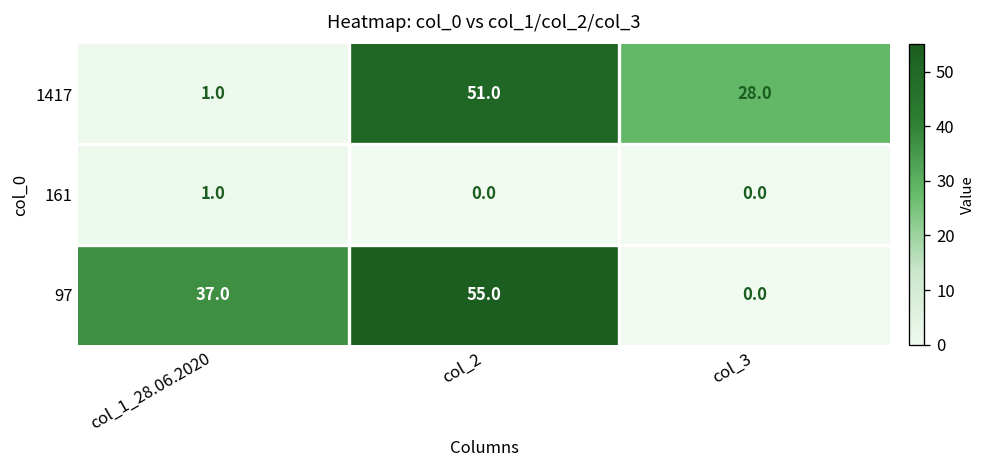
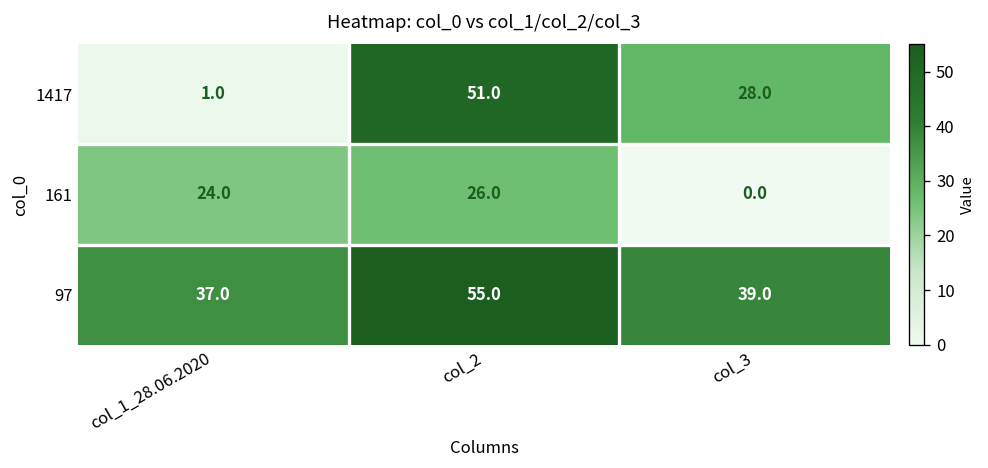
161, col_1_28.06.2020: 1.0 -> 24.0
161, col_2: 0.0 -> 26.0
97, col_3: 0.0 -> 39.0
